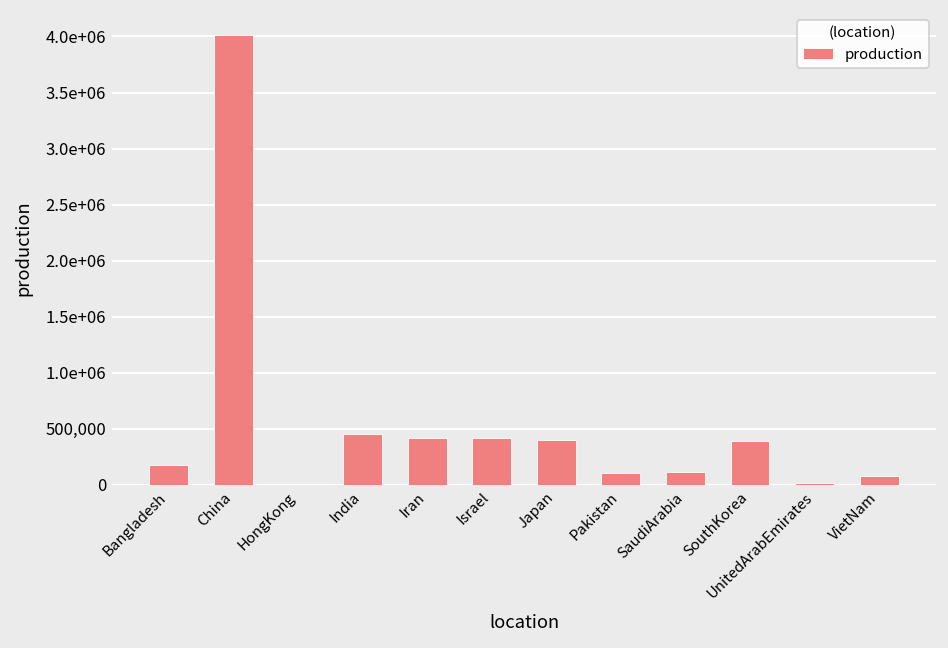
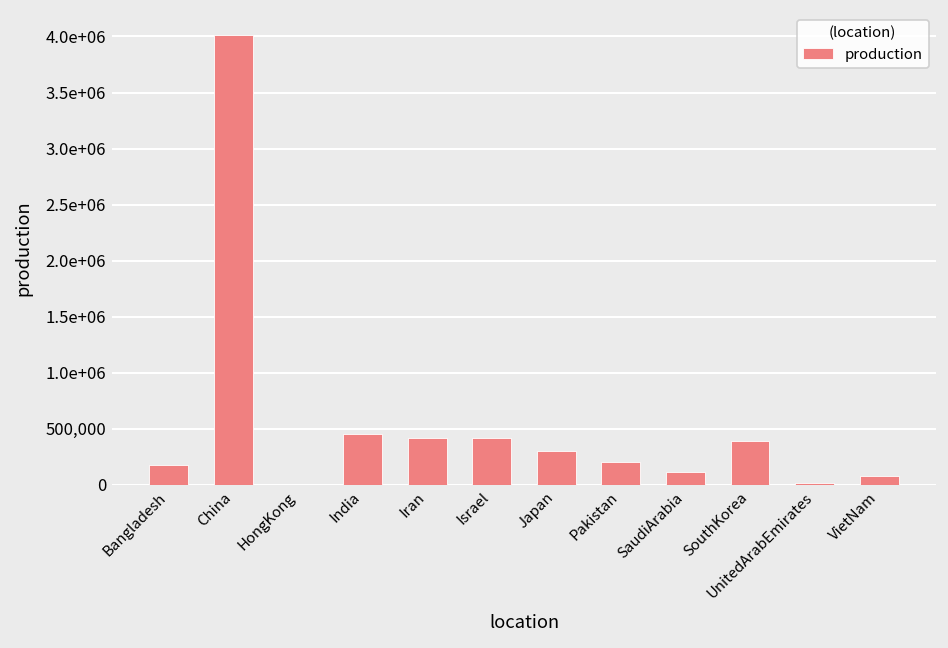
Japan: 400,000 -> 300,000
Pakistan: 100,000 -> 200,000
